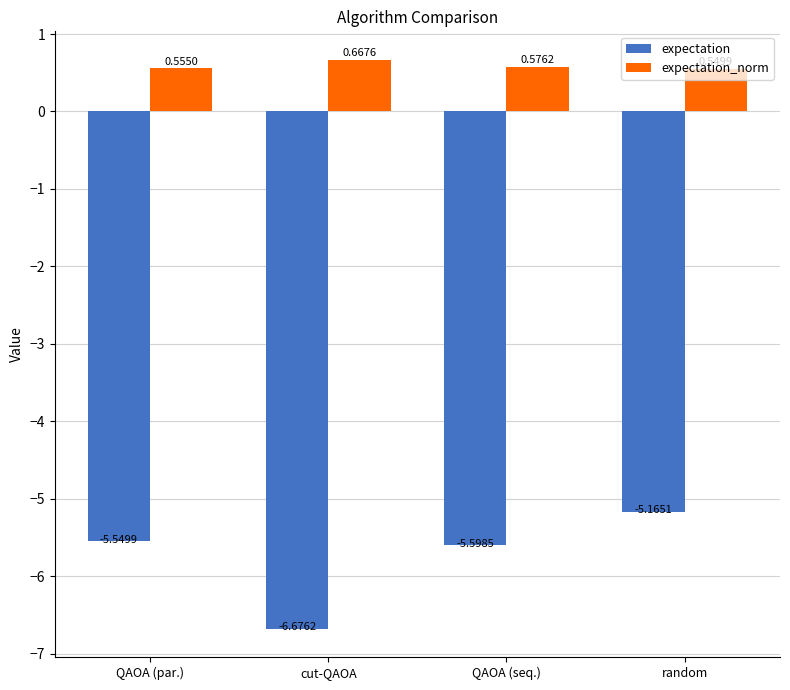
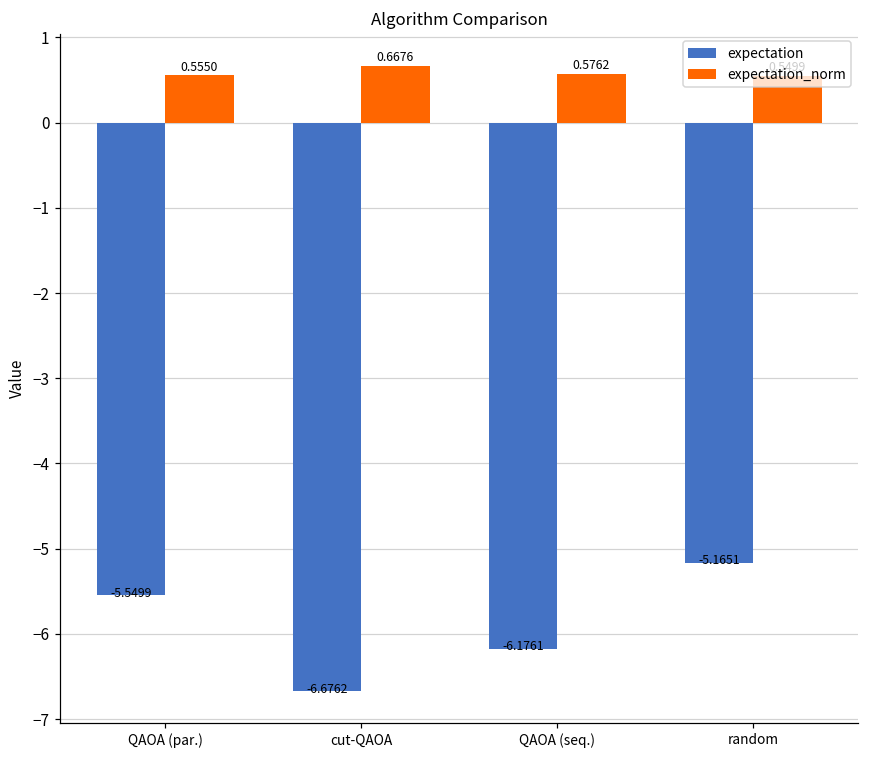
expectation, QAOA (seq.): -5.5985 -> -6.1761
